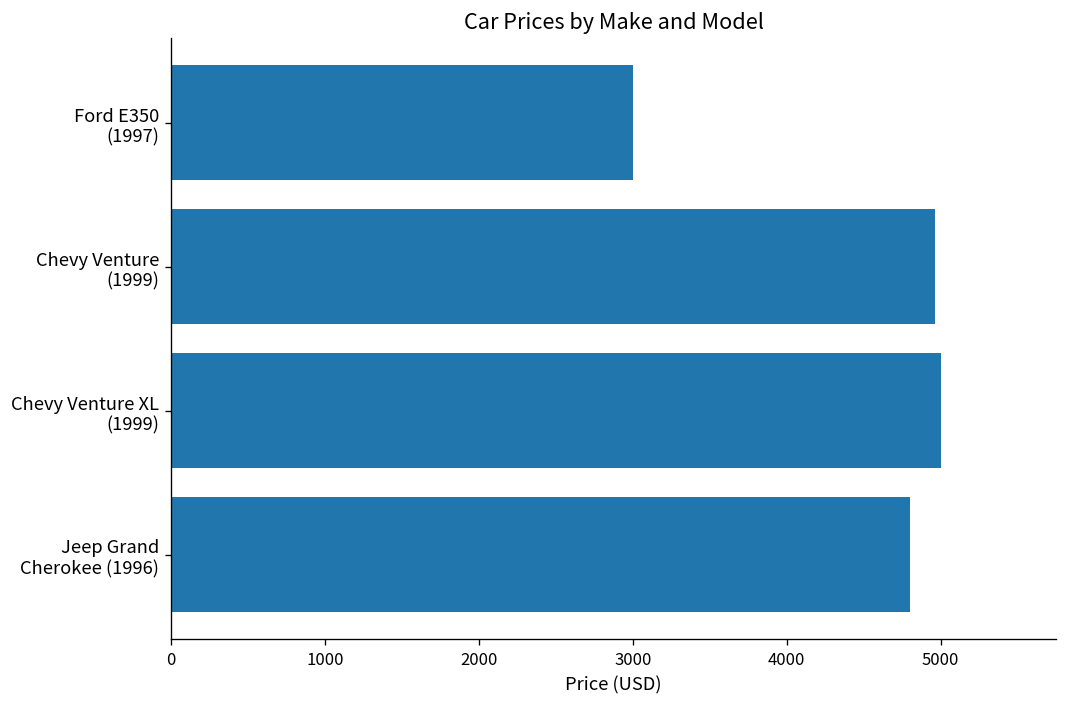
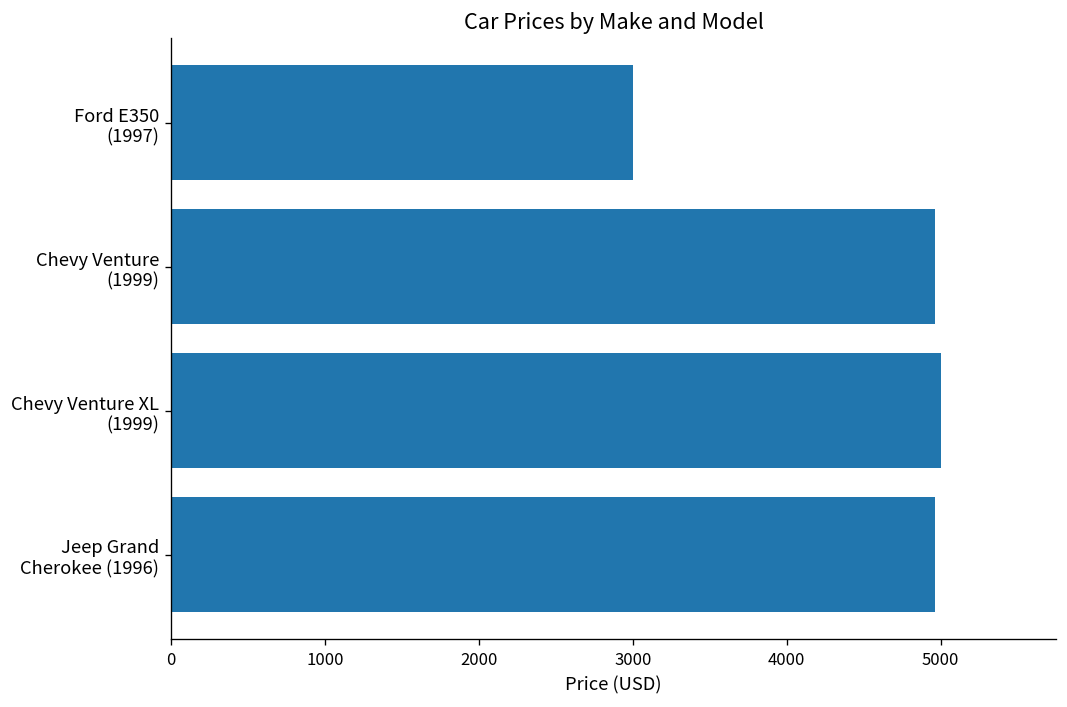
Jeep Grand Cherokee (1996): 4800 -> 4970
